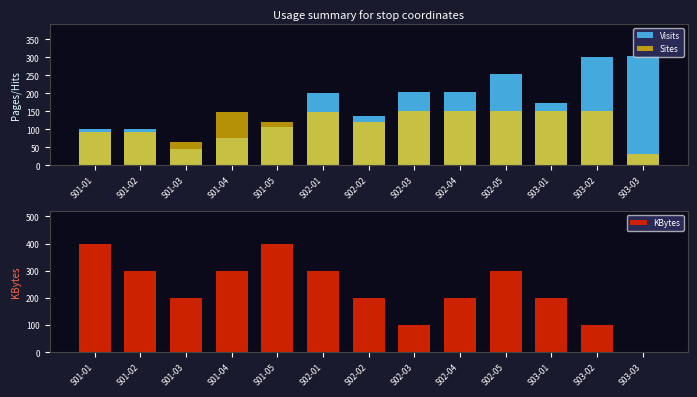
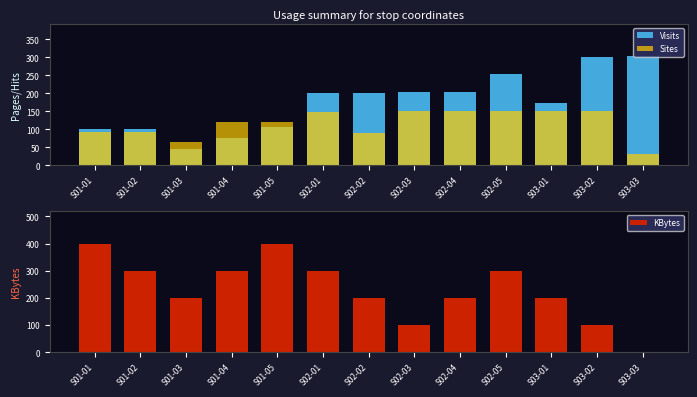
Usage summary for stop coordinates, Sites, S01-04: 150 -> 120
Usage summary for stop coordinates, Visits, S02-02: 140 -> 200
Usage summary for stop coordinates, Sites, S02-02: 120 -> 90
